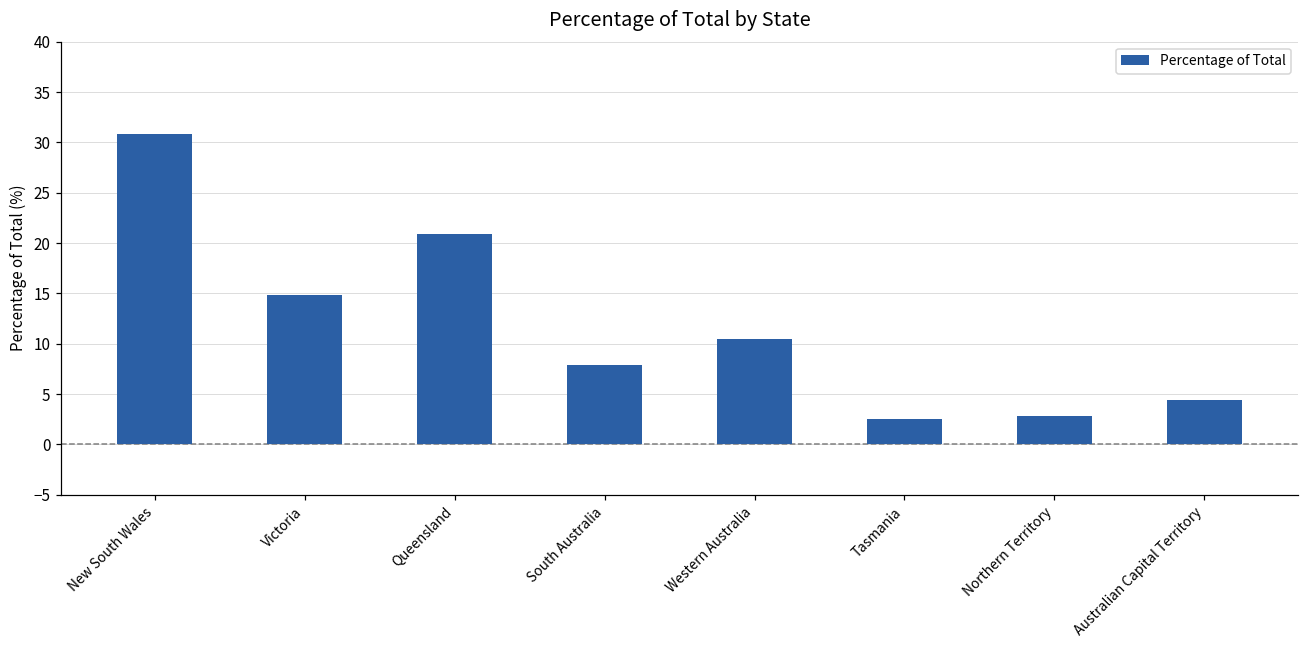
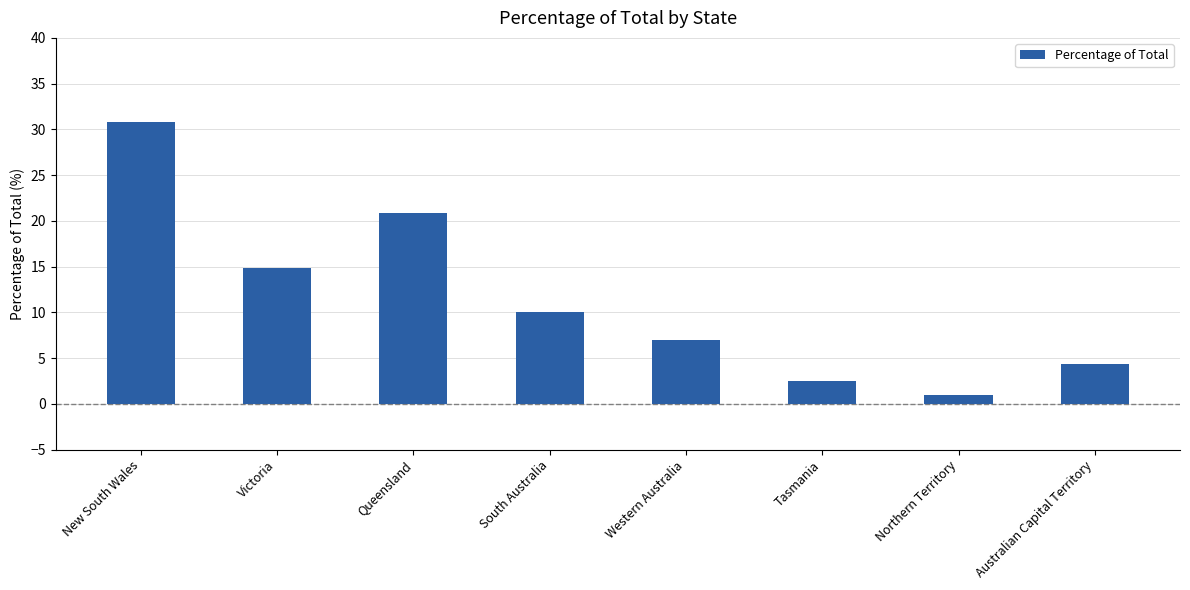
South Australia: 8 -> 10
Western Australia: 10 -> 7
Northern Territory: 3 -> 1
